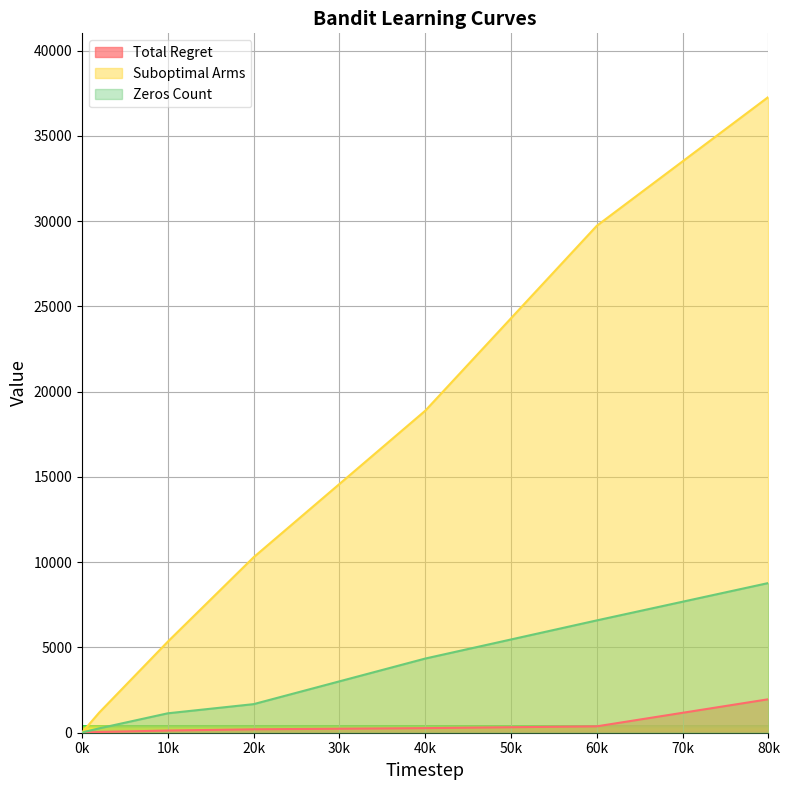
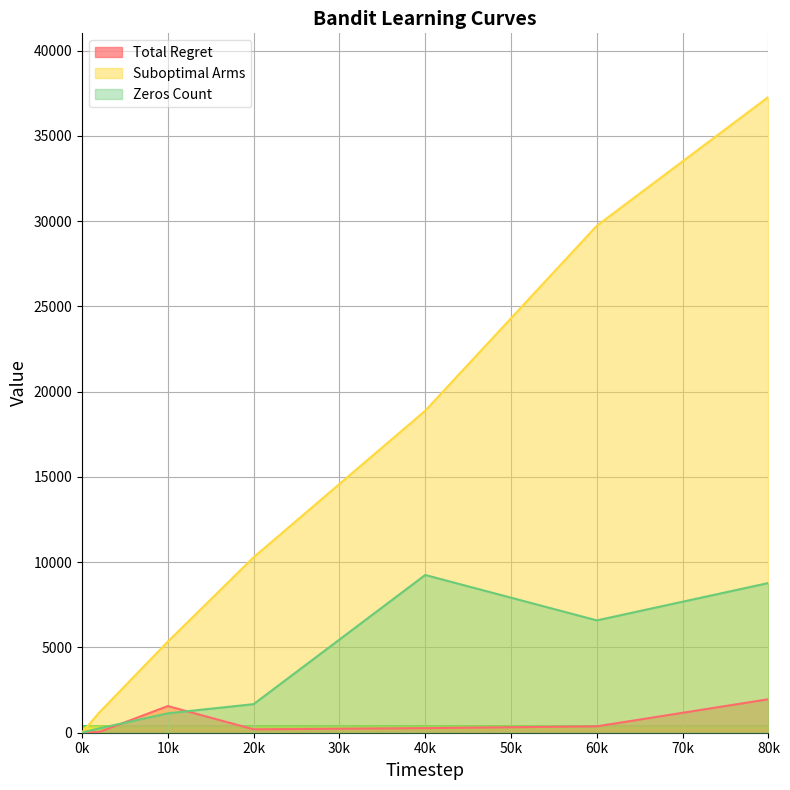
Total Regret, 10k: 100 -> 1600
Zeros Count, 40k: 4300 -> 9200
